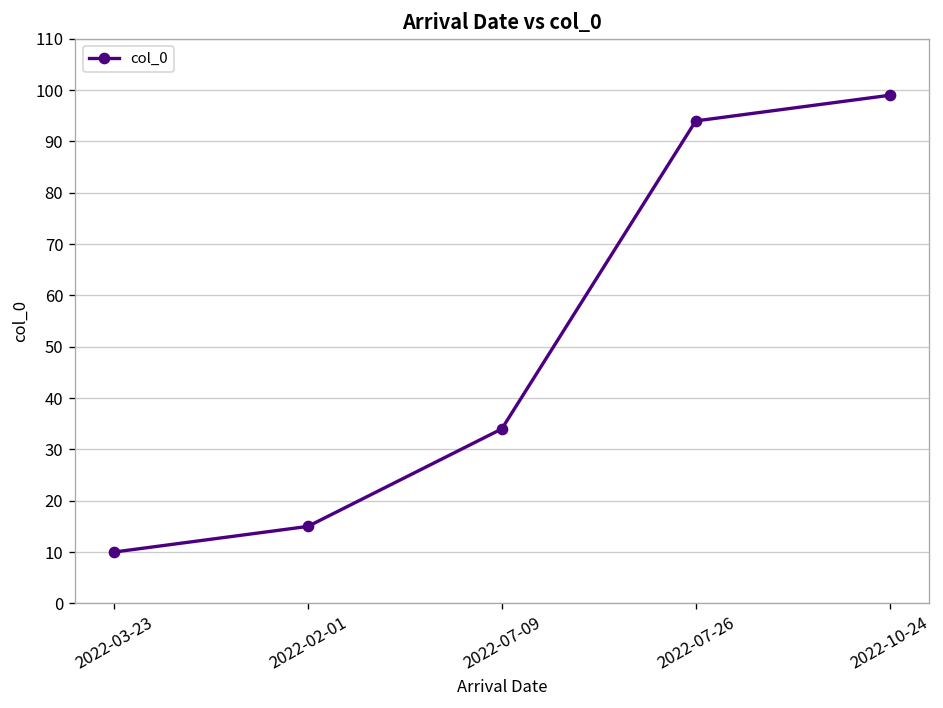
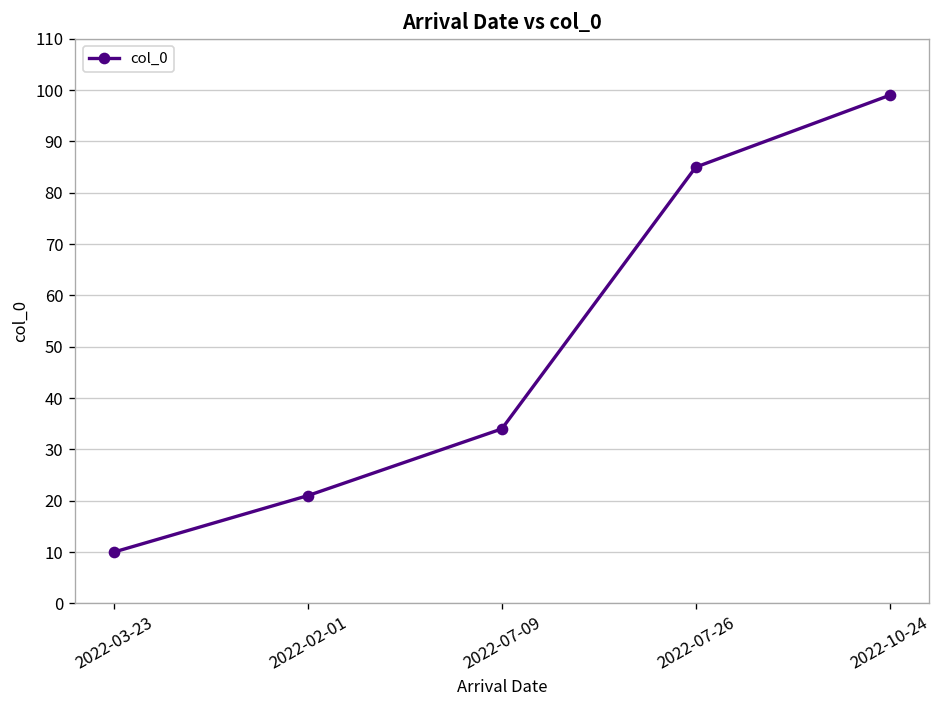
2022-02-01: 15 -> 21
2022-07-26: 94 -> 85
